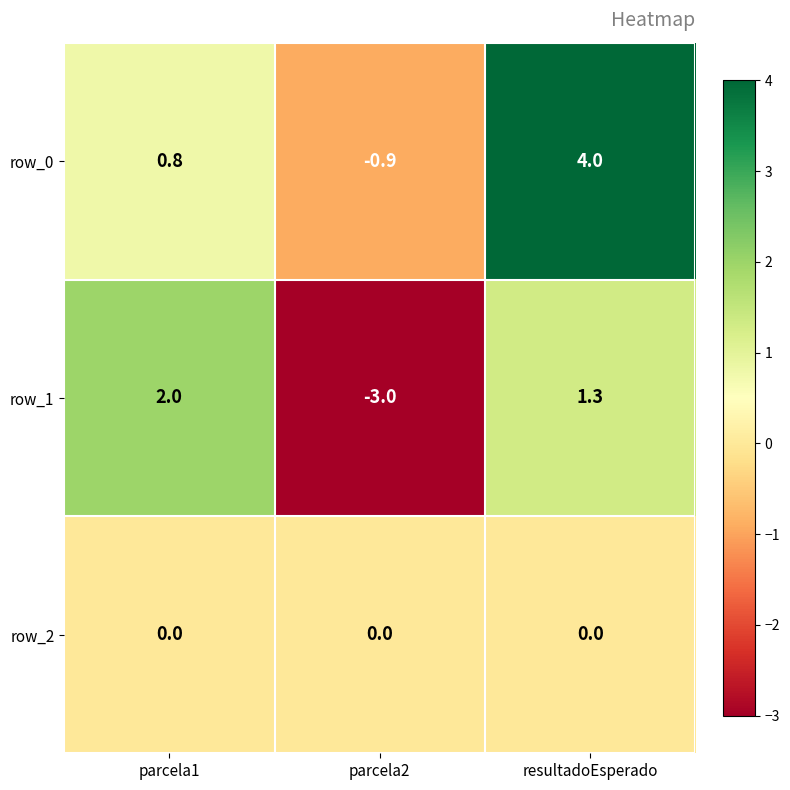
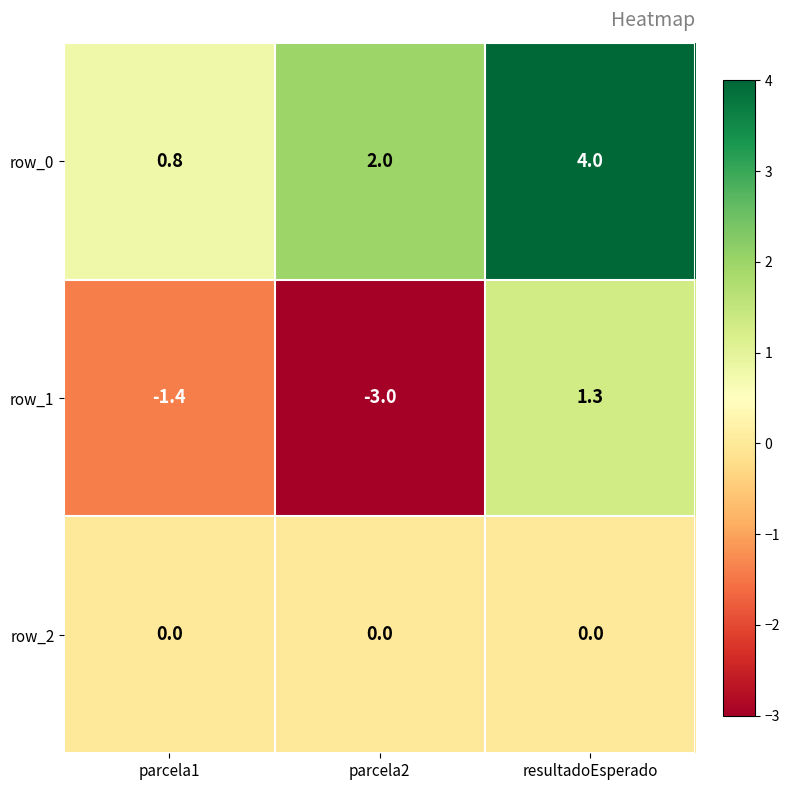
row_0, parcela2: -0.9 -> 2.0
row_1, parcela1: 2.0 -> -1.4
